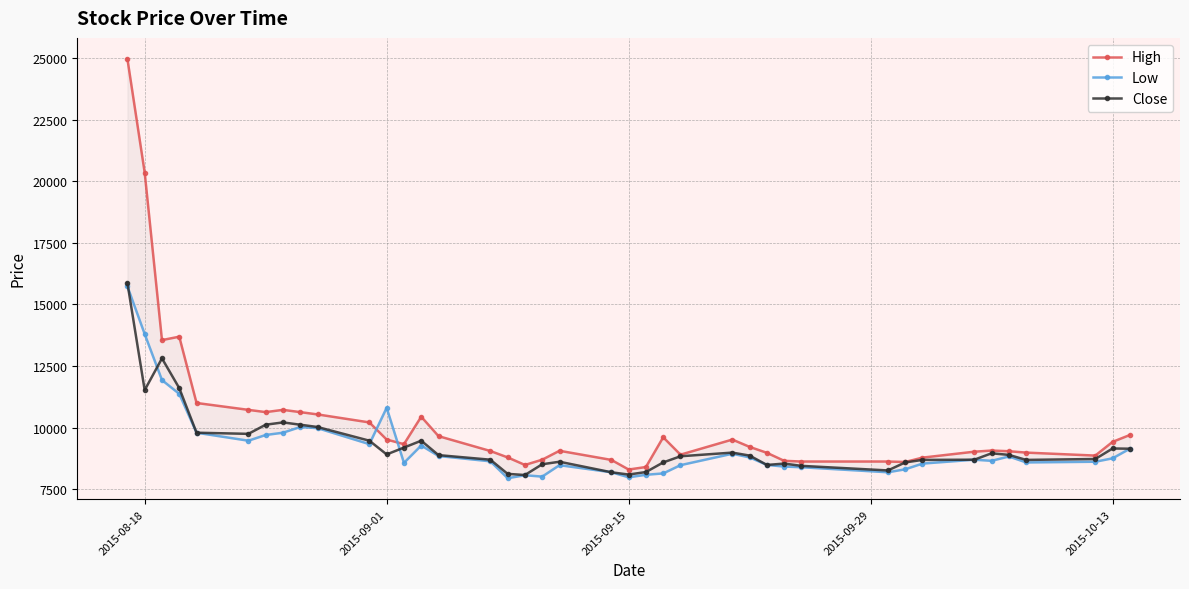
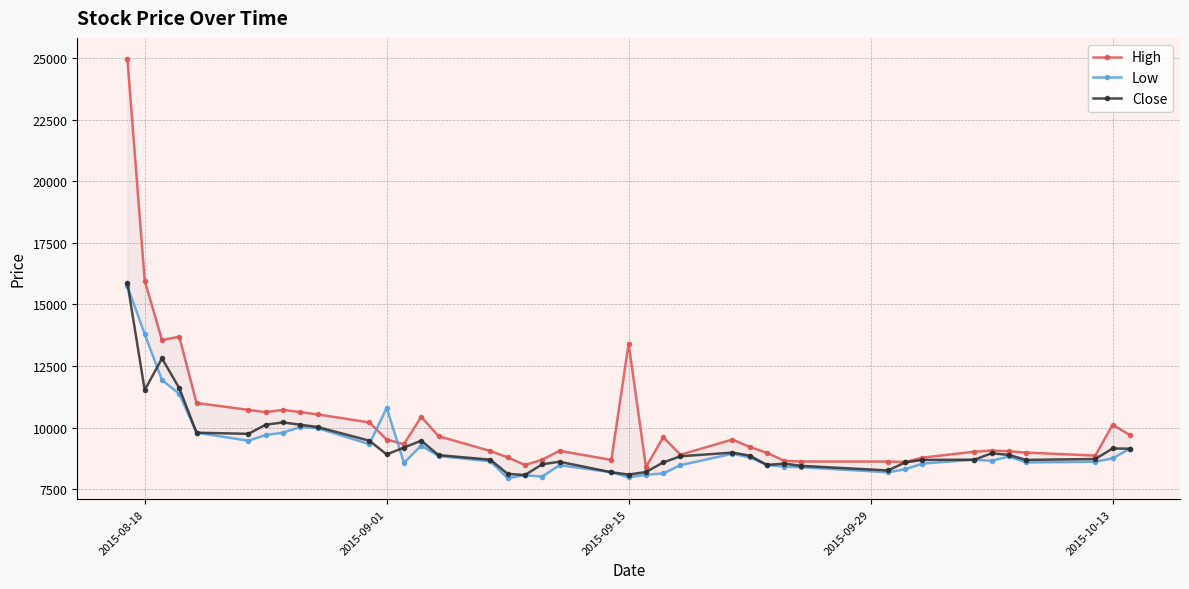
High, 2015-08-18: 20300 -> 16000
High, 2015-09-15: 8300 -> 13400
High, 2015-10-13: 9400 -> 10100
